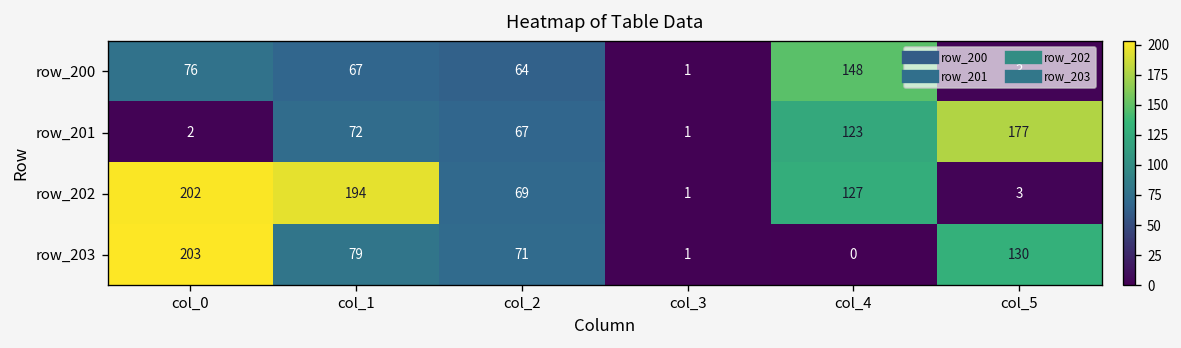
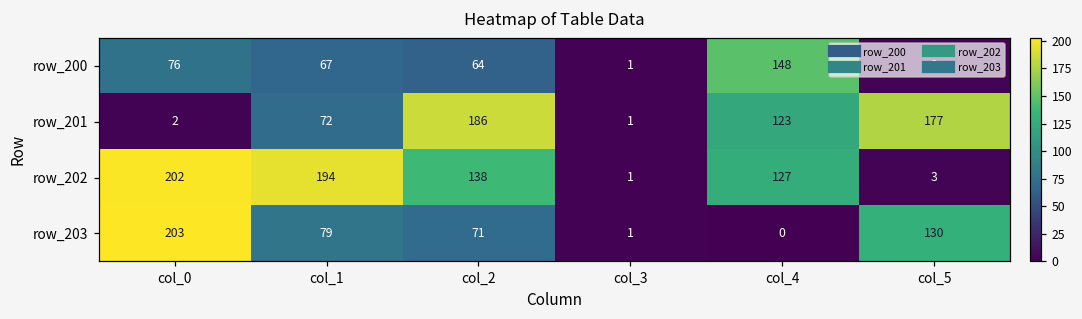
row_201, col_2: 67 -> 186
row_202, col_2: 69 -> 138
